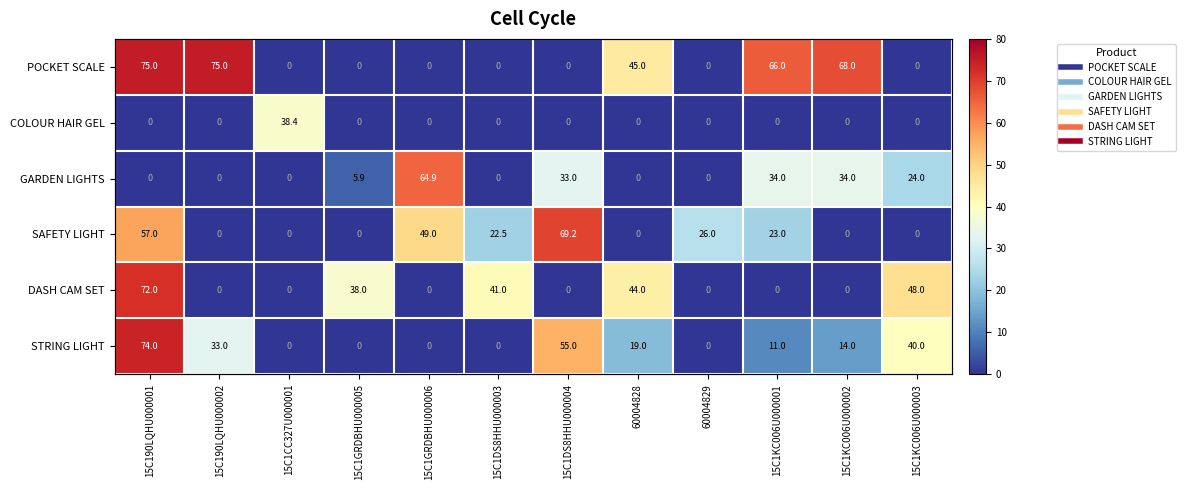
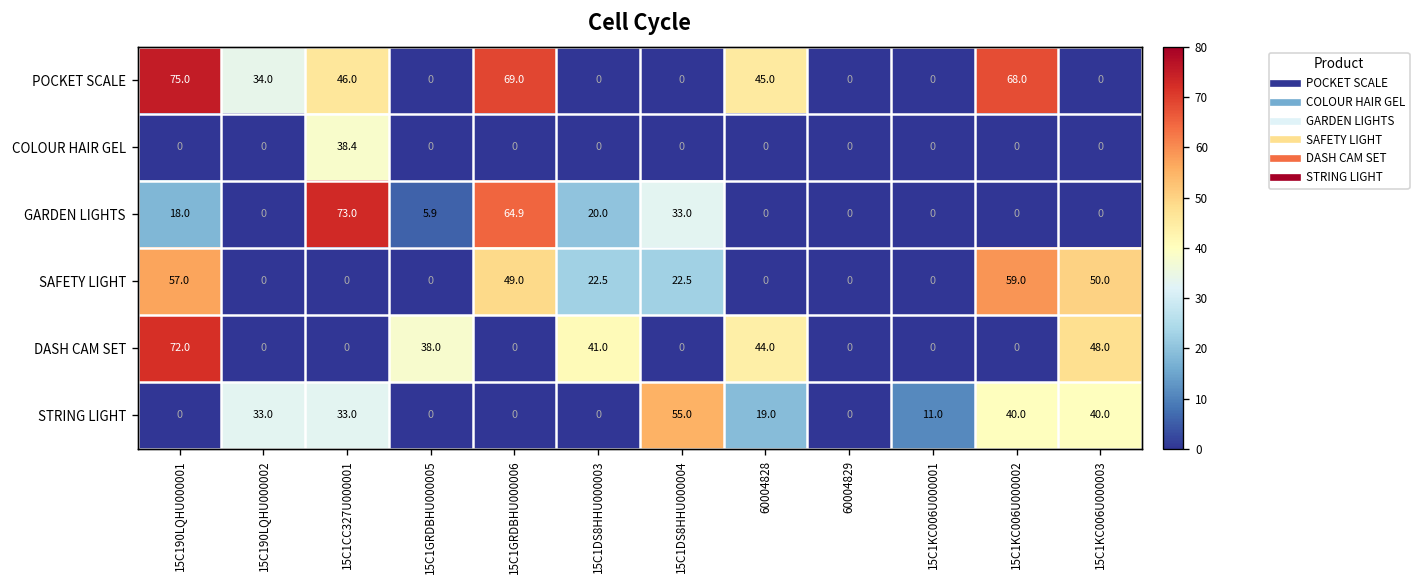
POCKET SCALE, 15C190LQHU000002: 75.0 -> 34.0
POCKET SCALE, 15C1CC327U000001: 0 -> 46.0
POCKET SCALE, 15C1GRDBHU000006: 0 -> 69.0
POCKET SCALE, 15C1KC006U000001: 66.0 -> 0
GARDEN LIGHTS, 15C190LQHU000001: 0 -> 18.0
GARDEN LIGHTS, 15C1CC327U000001: 0 -> 73.0
GARDEN LIGHTS, 15C1DS8HHU000003: 0 -> 20.0
GARDEN LIGHTS, 15C1KC006U000001: 34.0 -> 0
GARDEN LIGHTS, 15C1KC006U000002: 34.0 -> 0
GARDEN LIGHTS, 15C1KC006U000003: 24.0 -> 0
SAFETY LIGHT, 15C1DS8HHU000004: 69.2 -> 22.5
SAFETY LIGHT, 60004829: 26.0 -> 0
SAFETY LIGHT, 15C1KC006U000001: 23.0 -> 0
SAFETY LIGHT, 15C1KC006U000002: 0 -> 59.0
SAFETY LIGHT, 15C1KC006U000003: 0 -> 50.0
STRING LIGHT, 15C190LQHU000001: 74.0 -> 0
STRING LIGHT, 15C1CC327U000001: 0 -> 33.0
STRING LIGHT, 15C1KC006U000002: 14.0 -> 40.0
